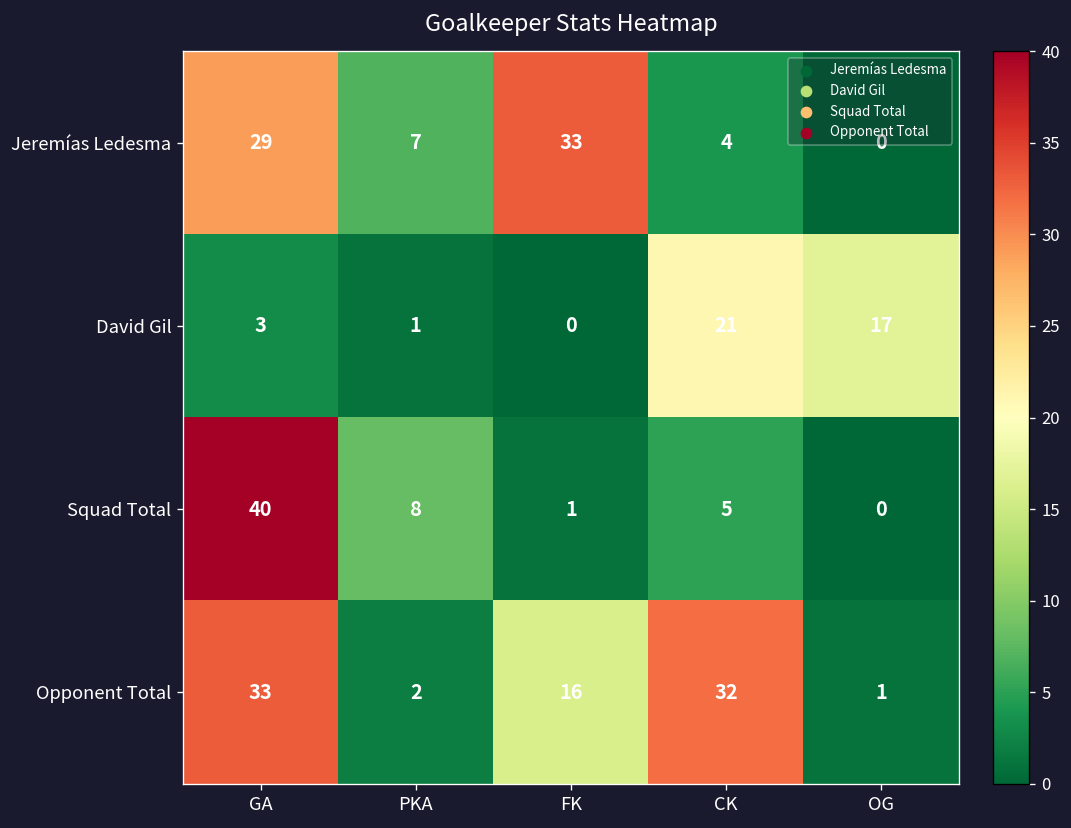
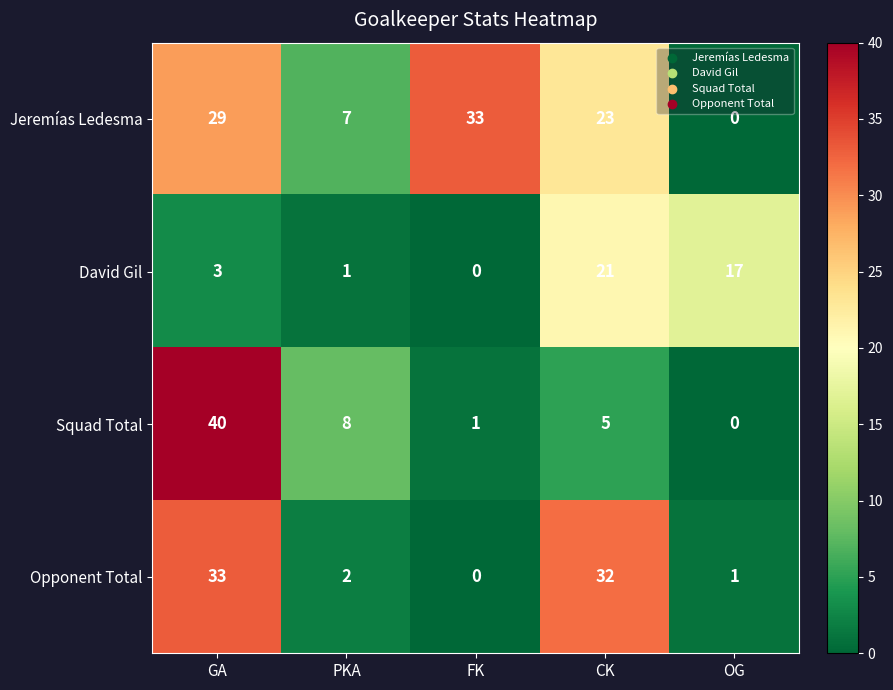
Jeremías Ledesma, CK: 4 -> 23
Opponent Total, FK: 16 -> 0
